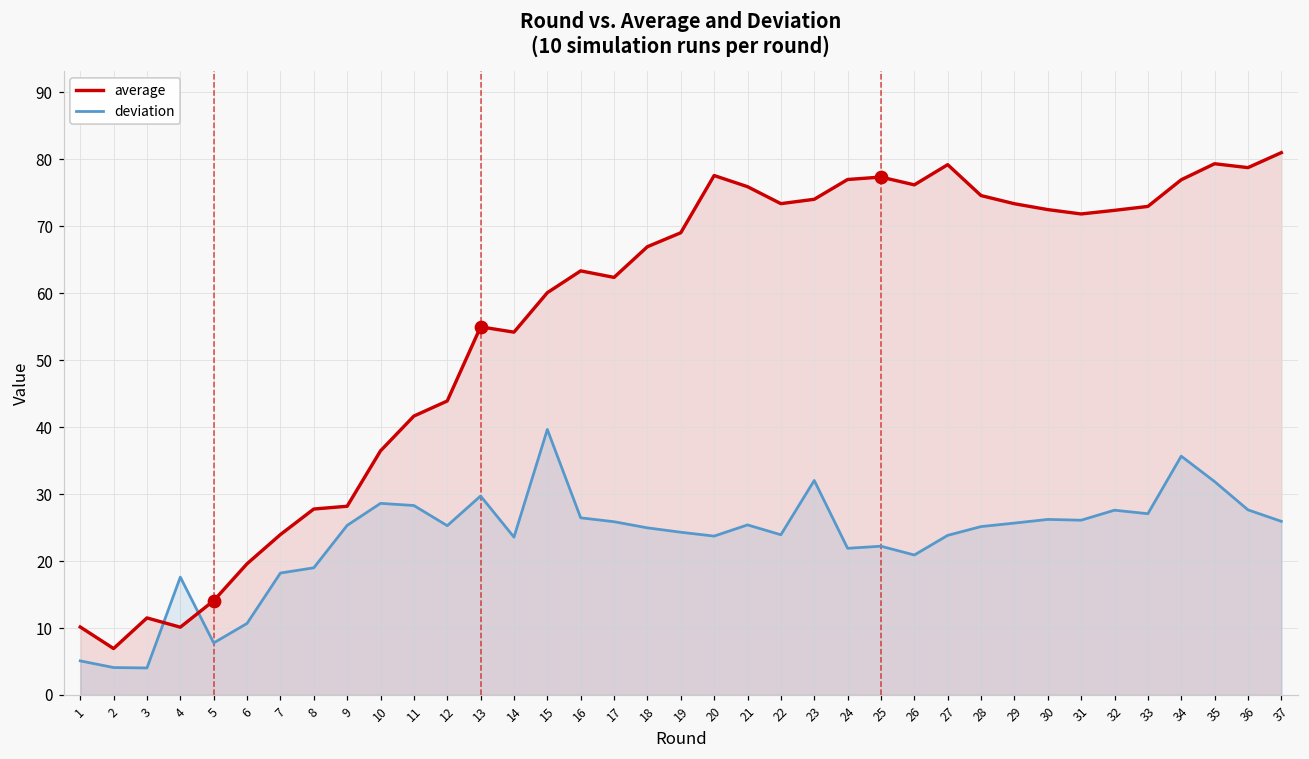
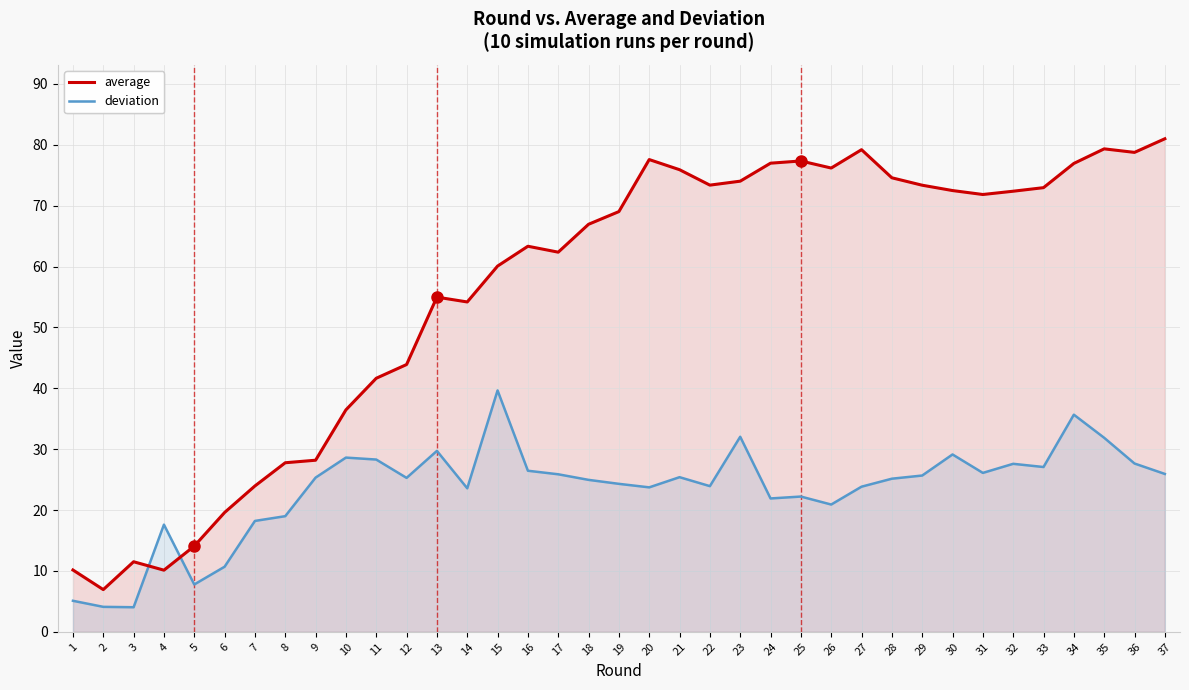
deviation, 30: 26 -> 29
